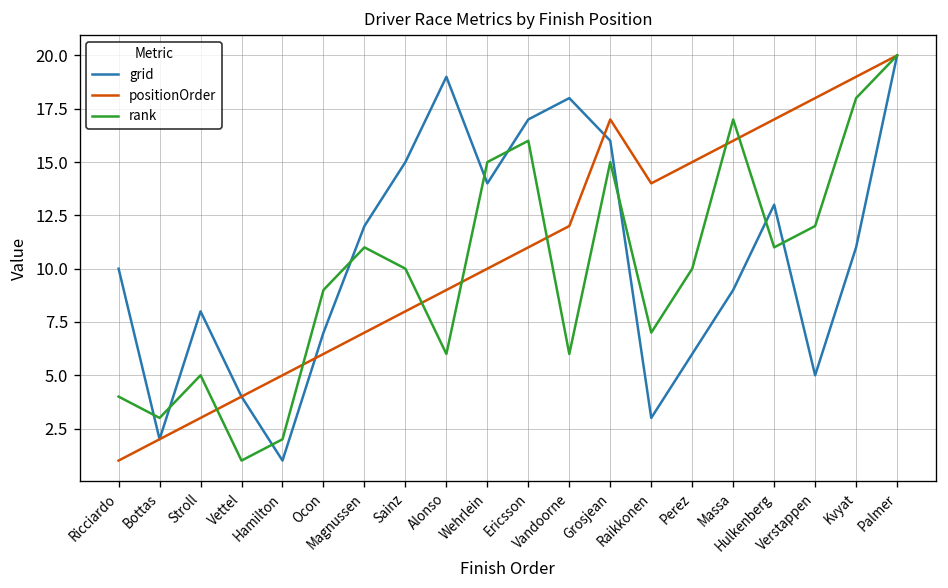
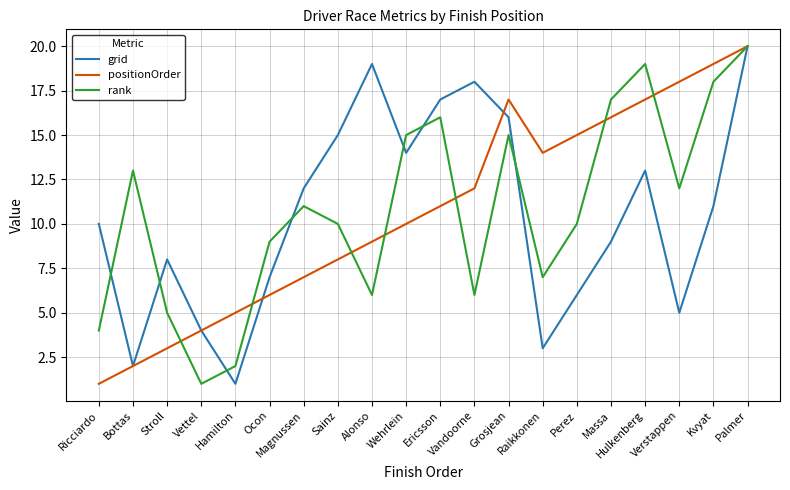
rank, Bottas: 3 -> 13
rank, Hulkenberg: 11 -> 19
